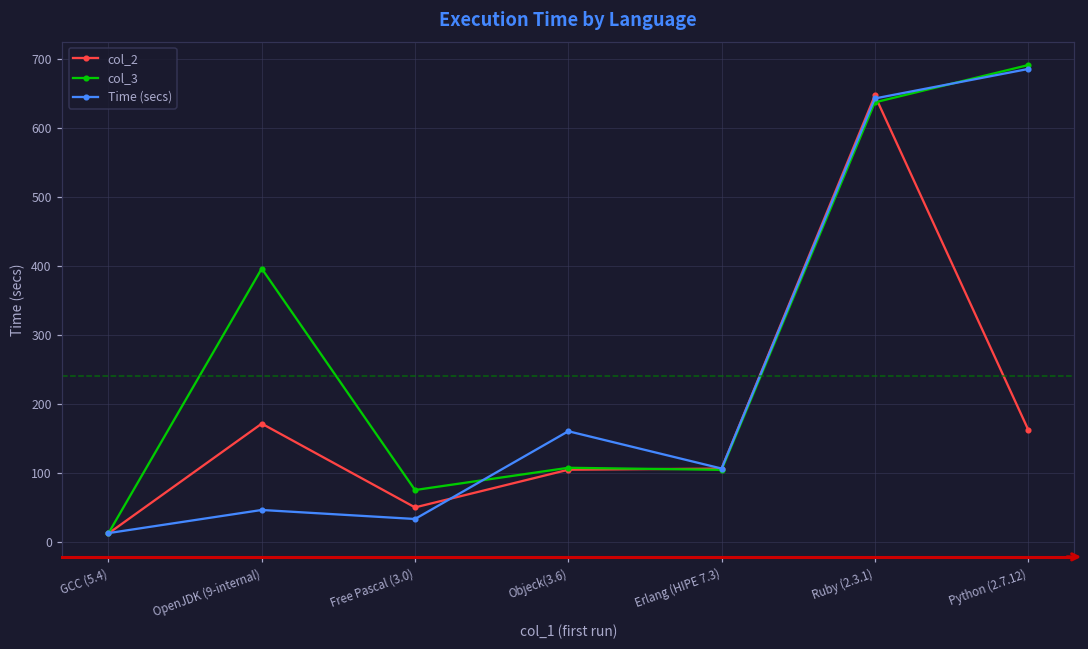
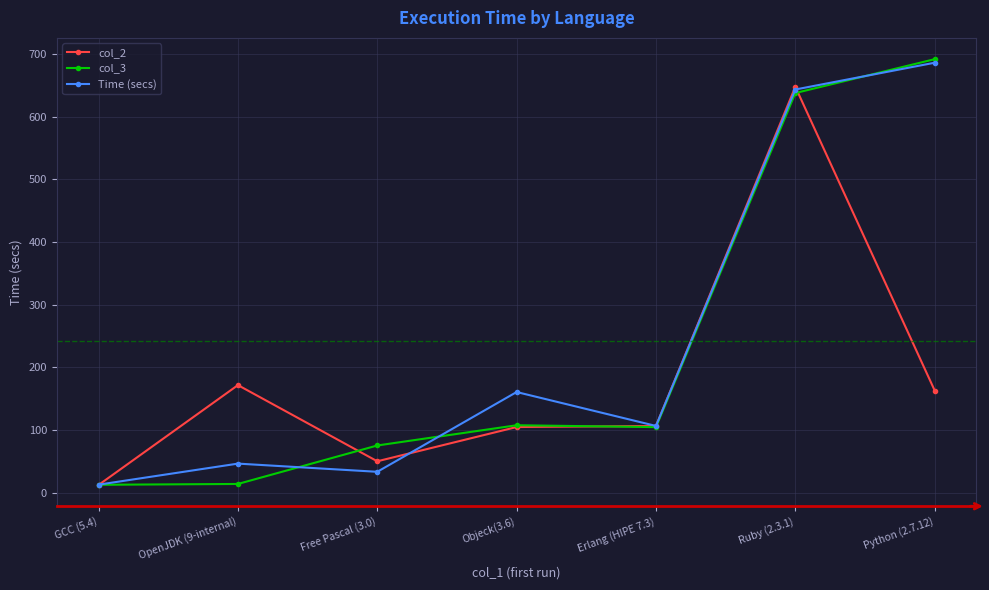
col_3, OpenJDK (9-internal): 400 -> 10
